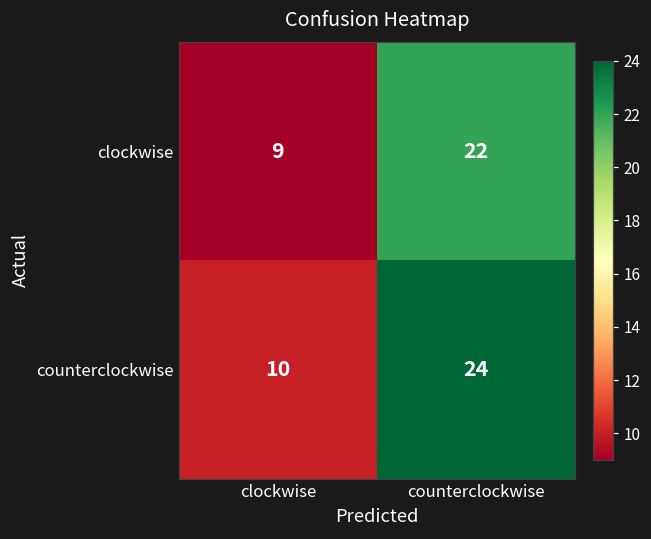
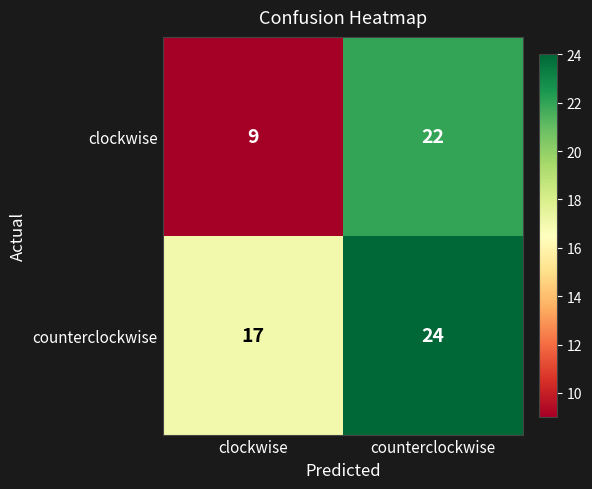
counterclockwise, clockwise: 10 -> 17
